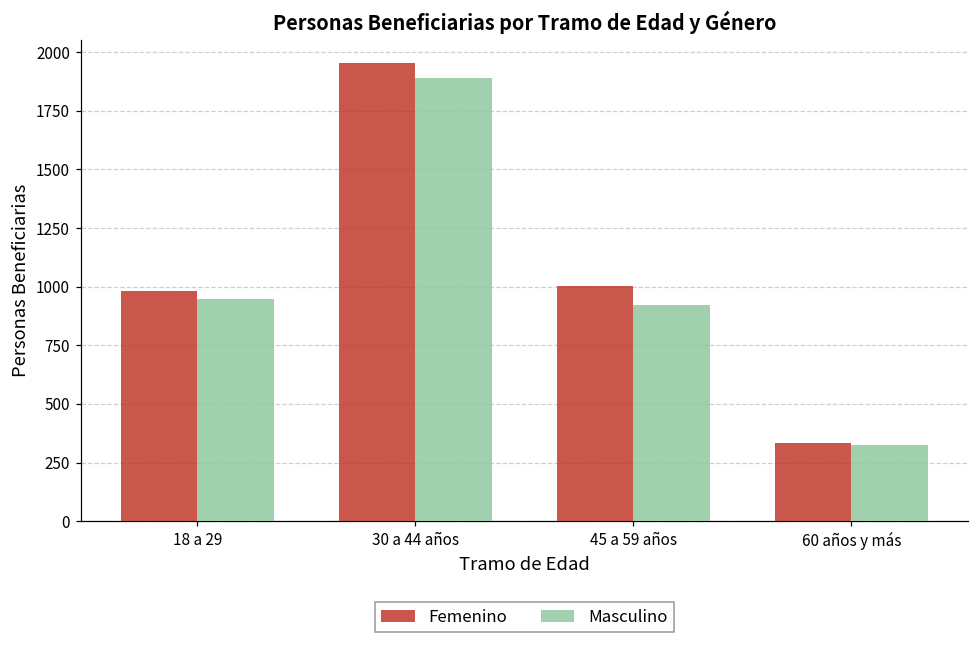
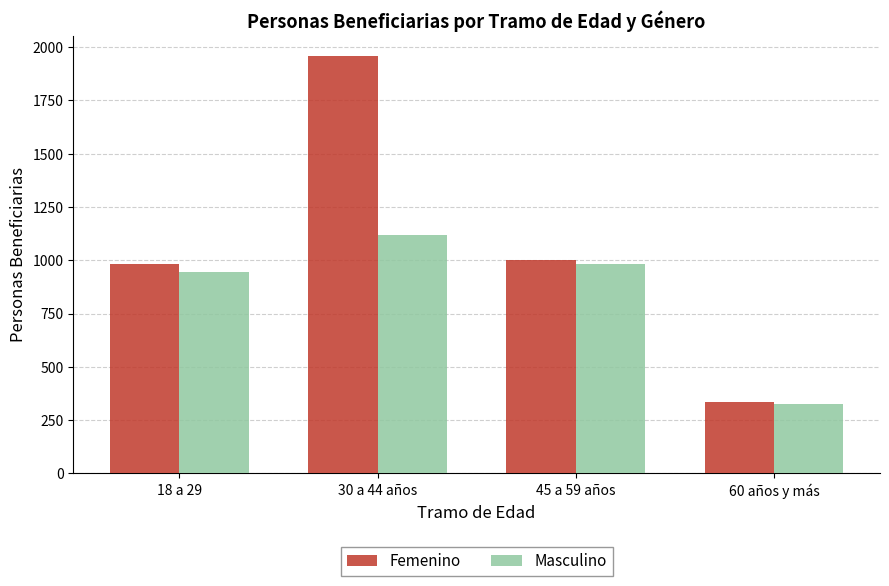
Masculino, 30 a 44 años: 1890 -> 1120
Masculino, 45 a 59 años: 920 -> 980
